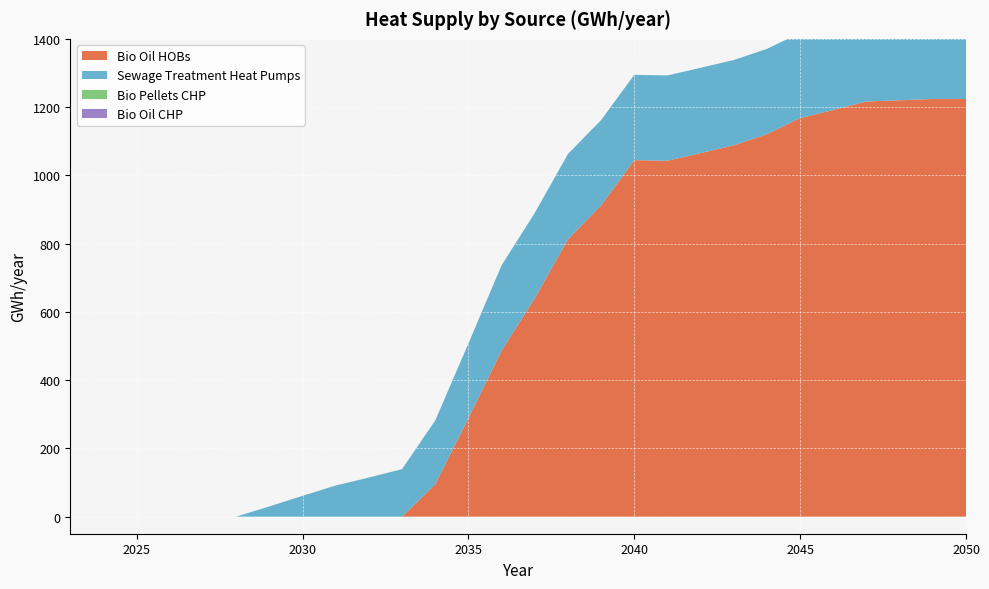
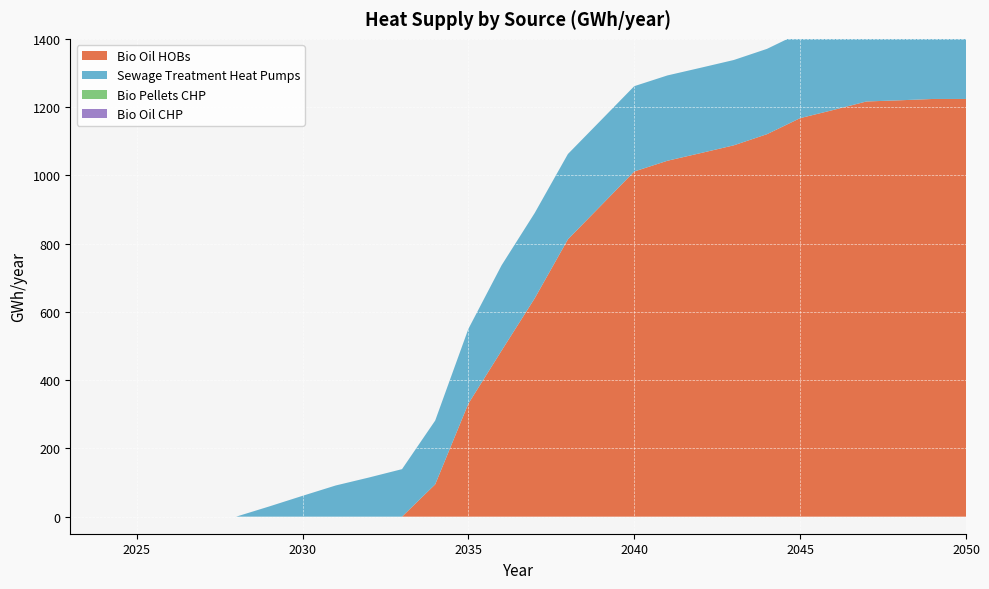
Bio Oil HOBs, 2035: 290 -> 330
Bio Oil HOBs, 2040: 1040 -> 1010
